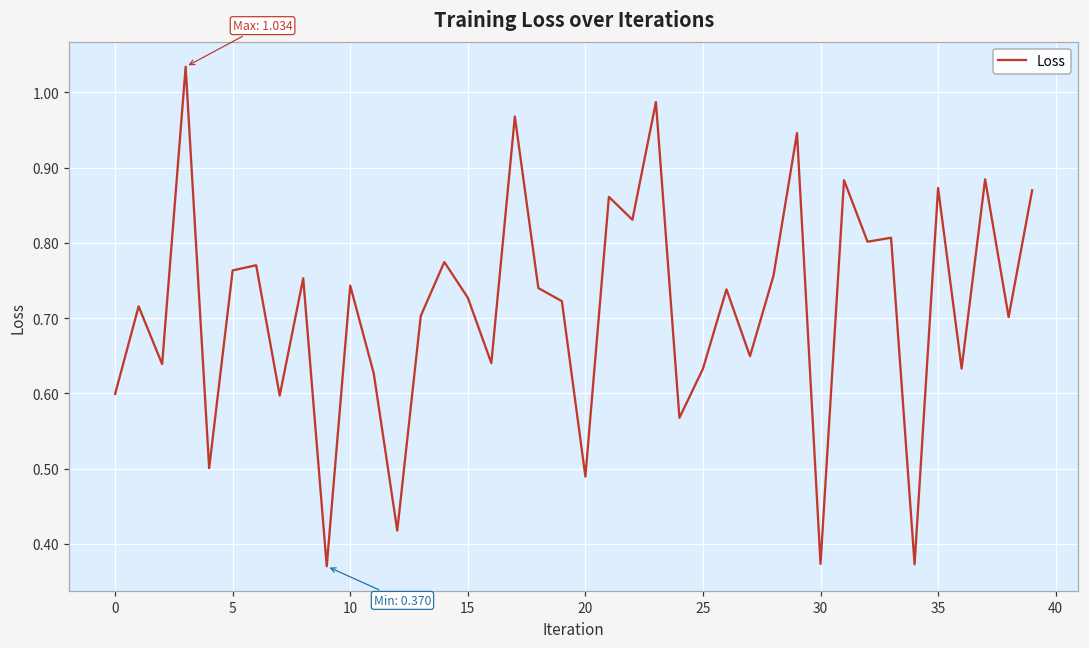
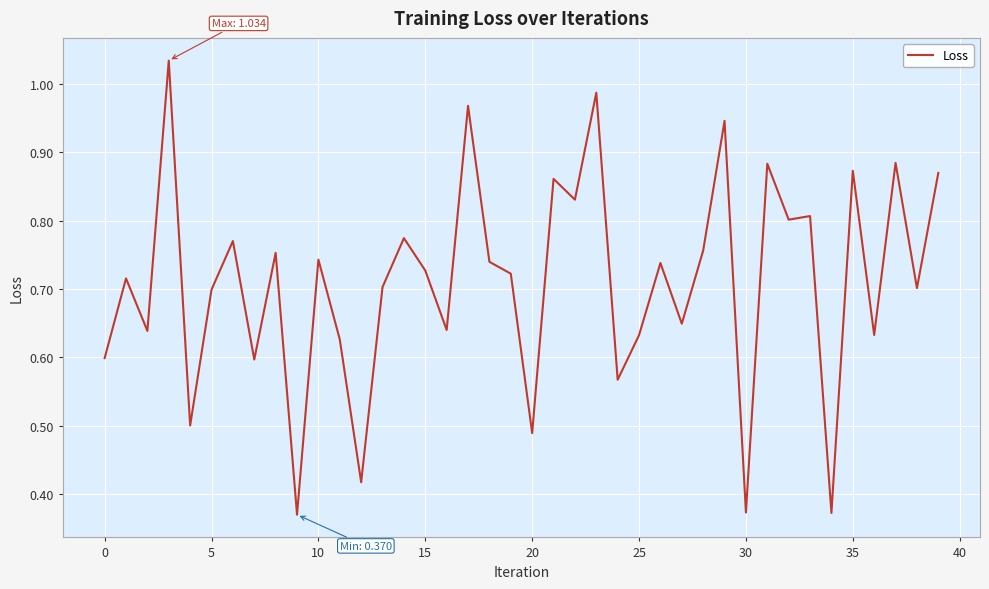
5: 0.76 -> 0.70
